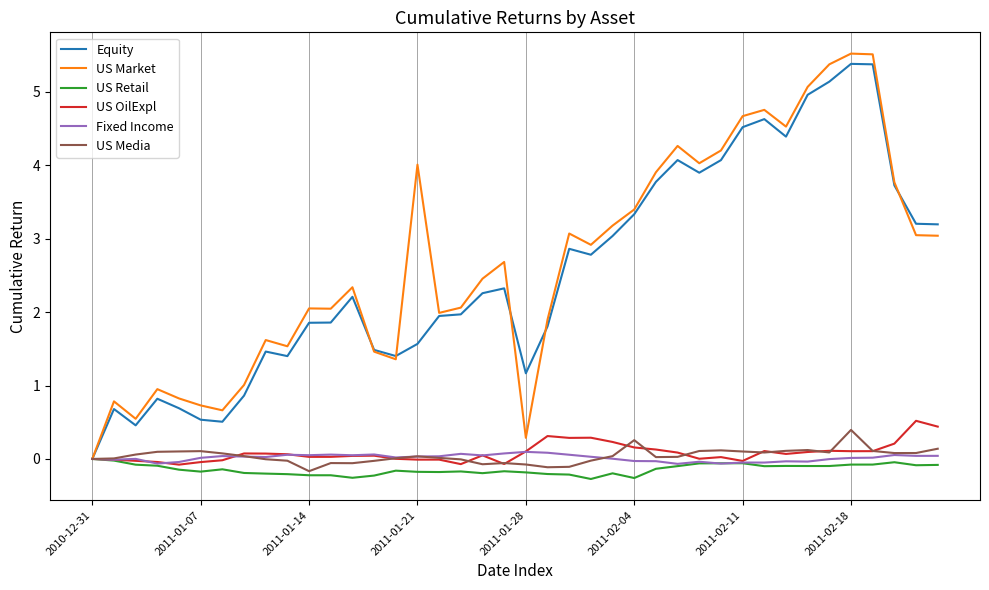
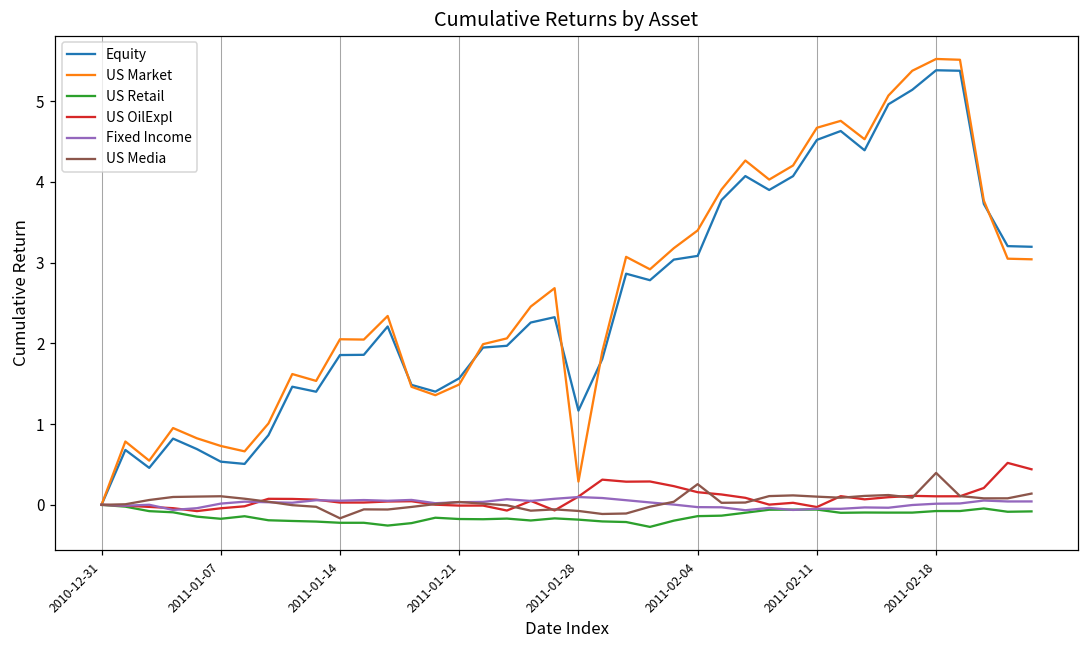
US Market, 2011-01-21: 4.0 -> 1.5
Equity, 2011-02-04: 3.3 -> 3.1
US Retail, 2011-02-04: -0.3 -> -0.1
